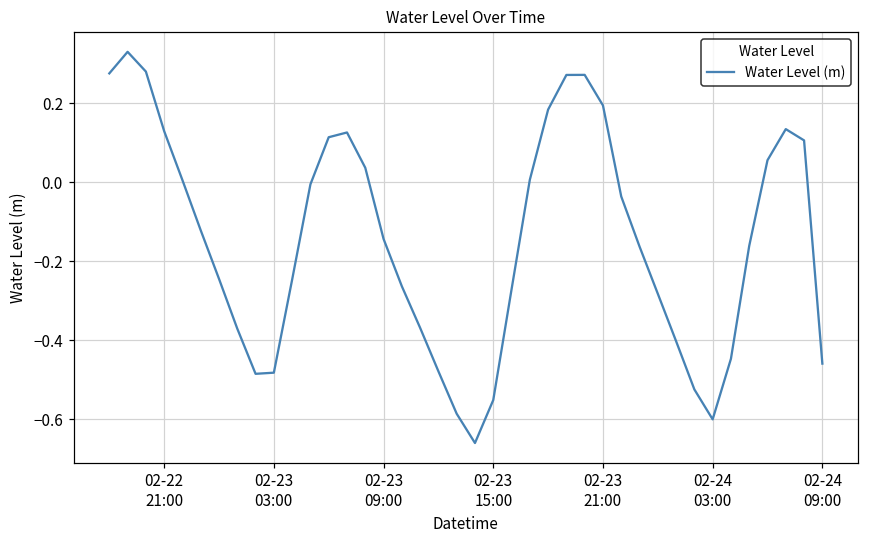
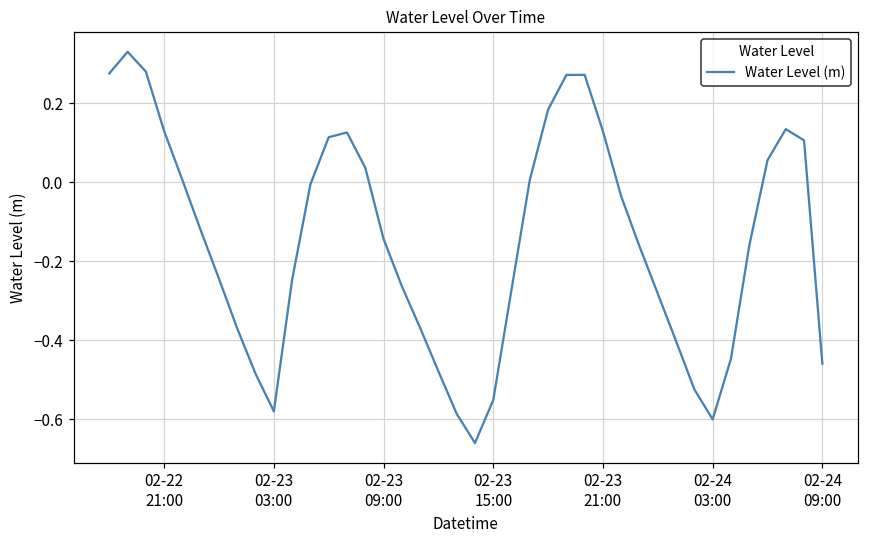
02-23 03:00: -0.48 -> -0.58
02-23 21:00: 0.19 -> 0.13
